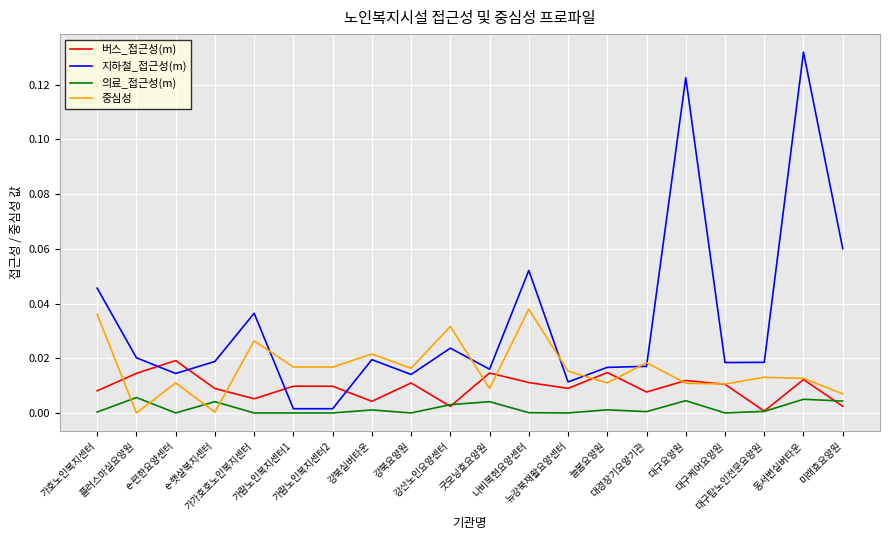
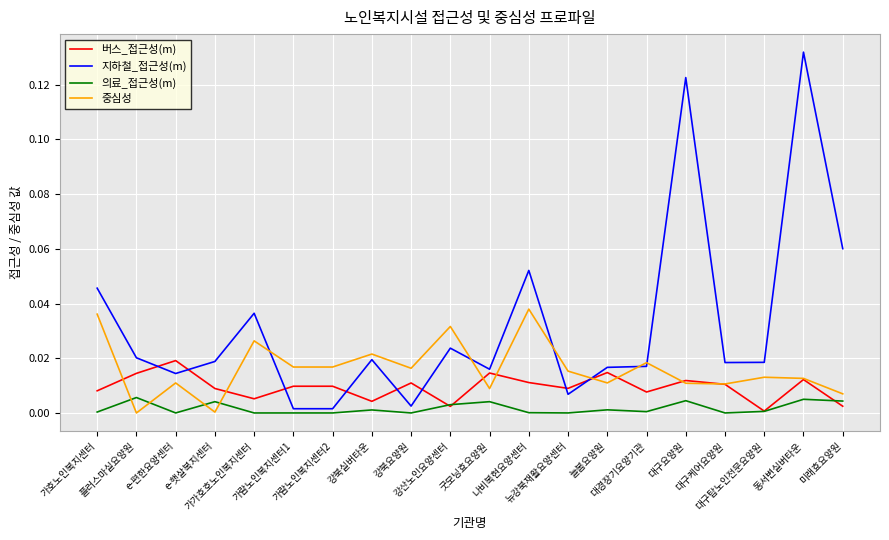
지하철_접근성(m), 강북요양원: 0.014 -> 0.003
지하철_접근성(m), 뉴강북재활요양센터: 0.011 -> 0.007
